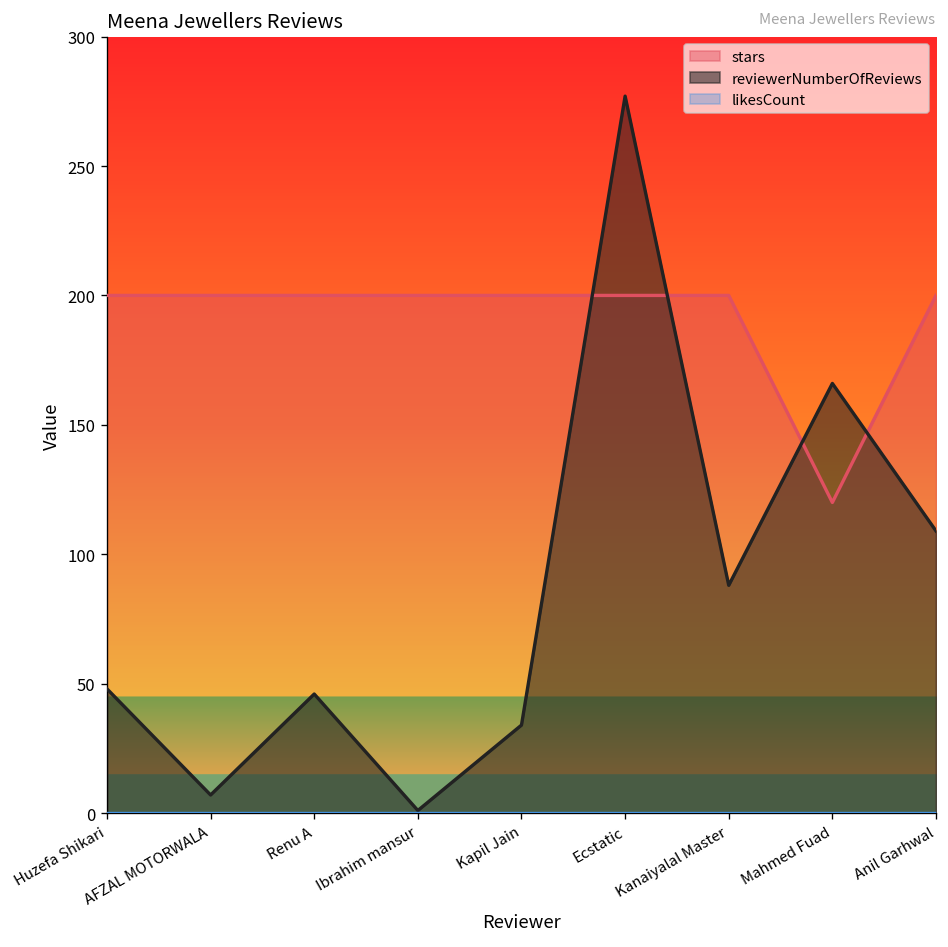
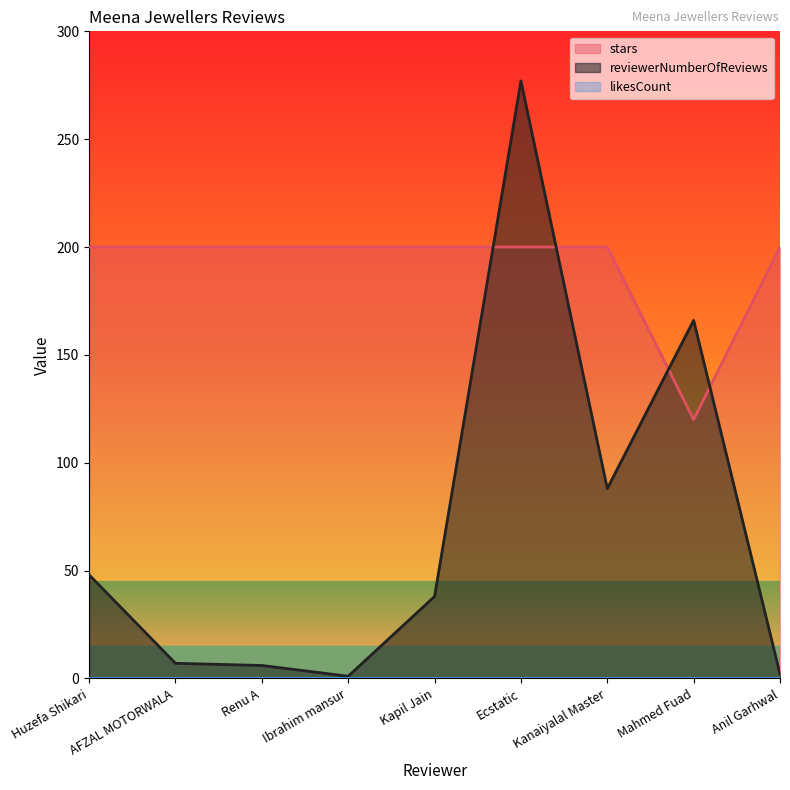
reviewerNumberOfReviews, Renu A: 46 -> 6
reviewerNumberOfReviews, Kapil Jain: 34 -> 38
reviewerNumberOfReviews, Anil Garhwal: 109 -> 2
